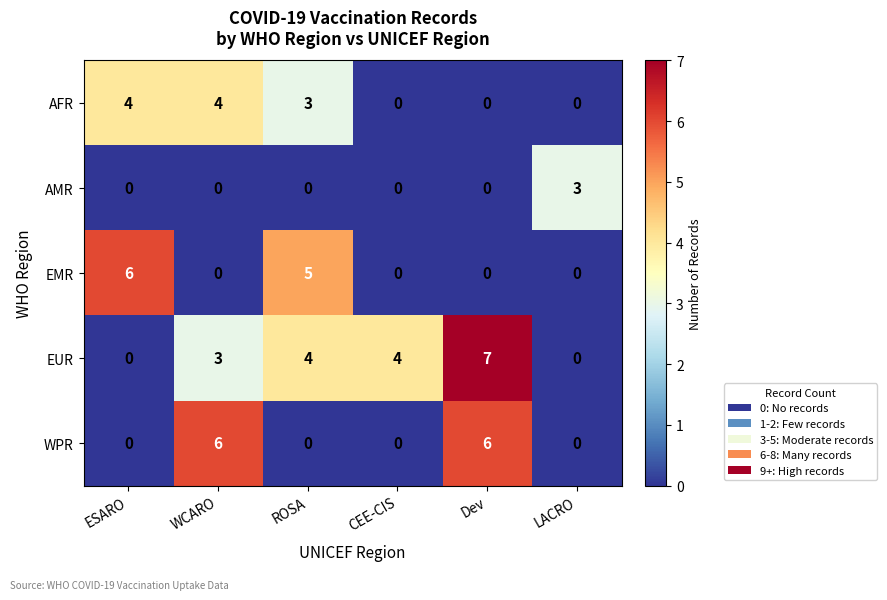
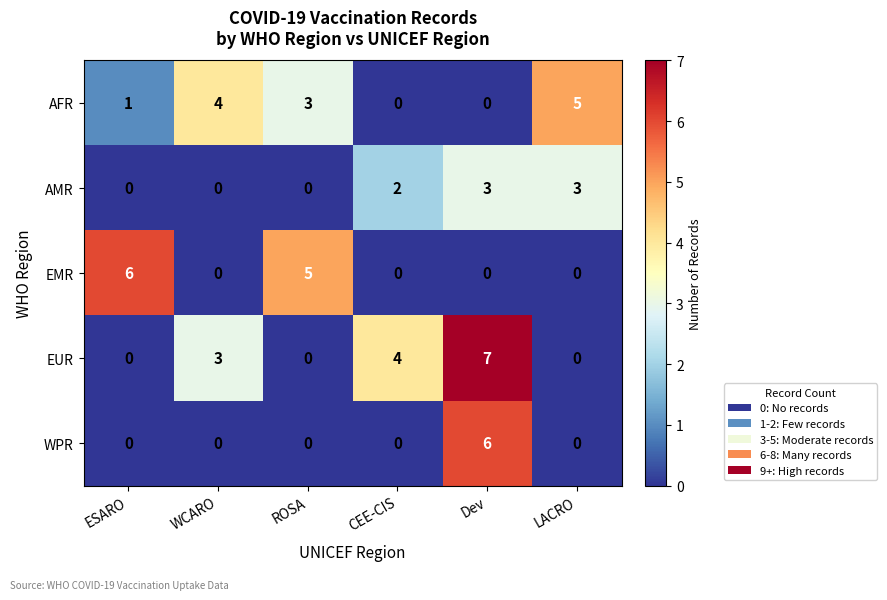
AFR, ESARO: 4 -> 1
AFR, LACRO: 0 -> 5
AMR, CEE-CIS: 0 -> 2
AMR, Dev: 0 -> 3
EUR, ROSA: 4 -> 0
WPR, WCARO: 6 -> 0
